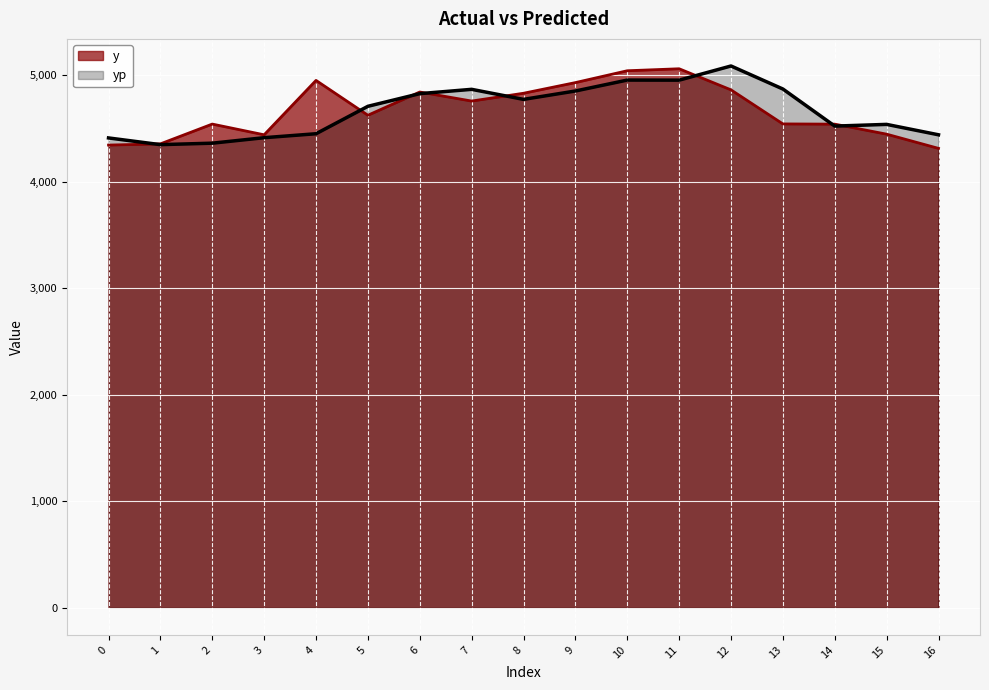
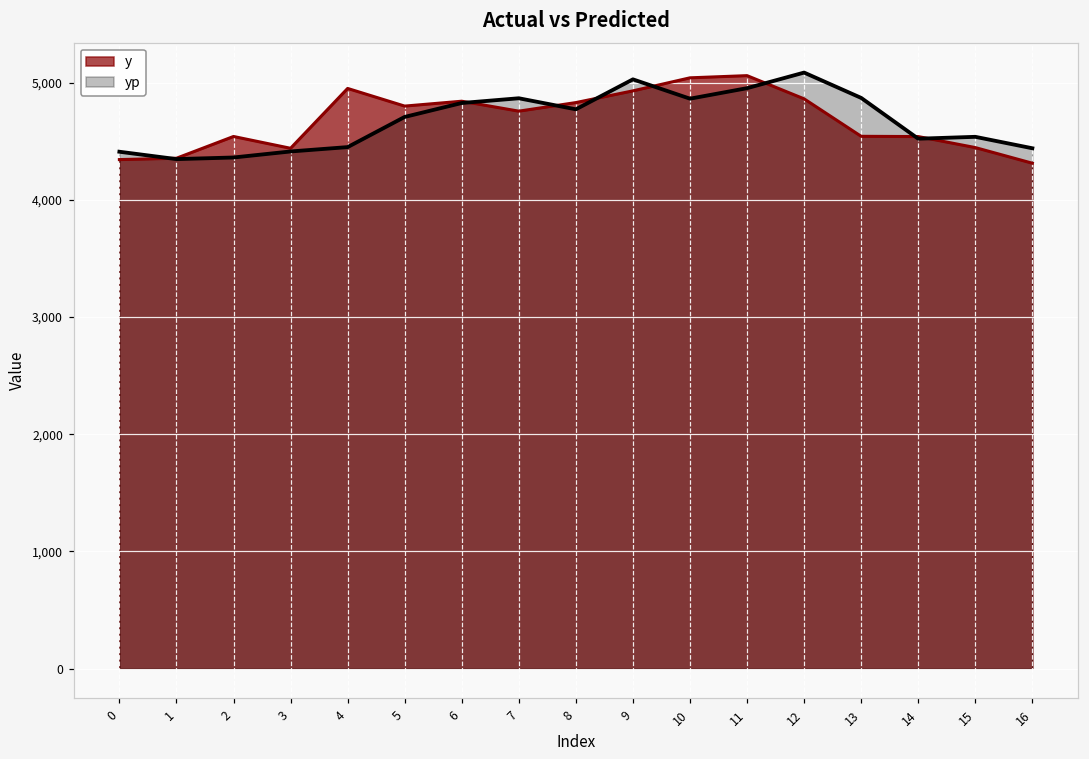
y, 5: 4,620 -> 4,800
yp, 9: 4,850 -> 5,030
yp, 10: 4,950 -> 4,860
